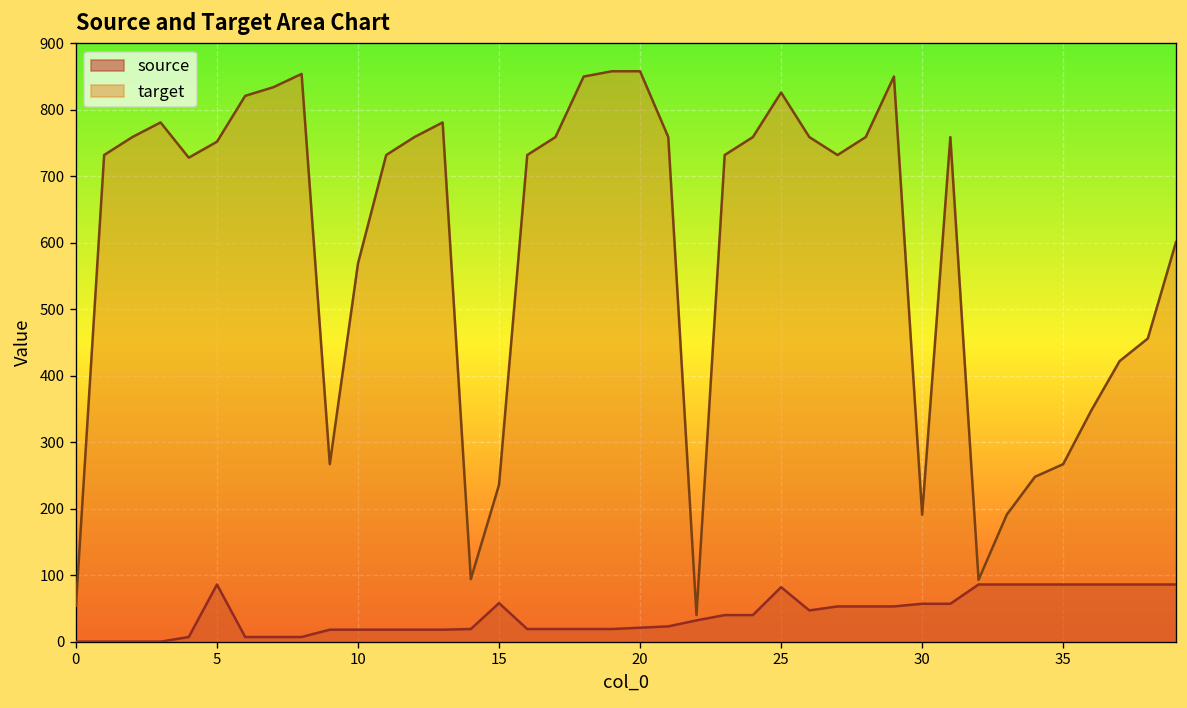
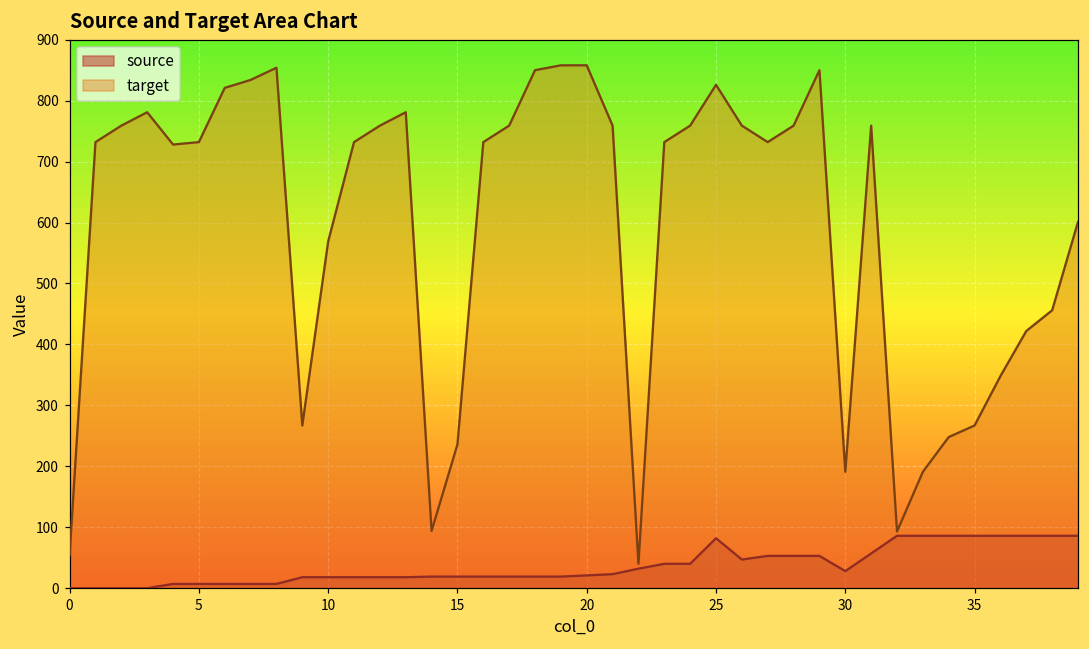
source, 5: 90 -> 10
target, 5: 750 -> 730
source, 15: 60 -> 20
source, 30: 60 -> 30
